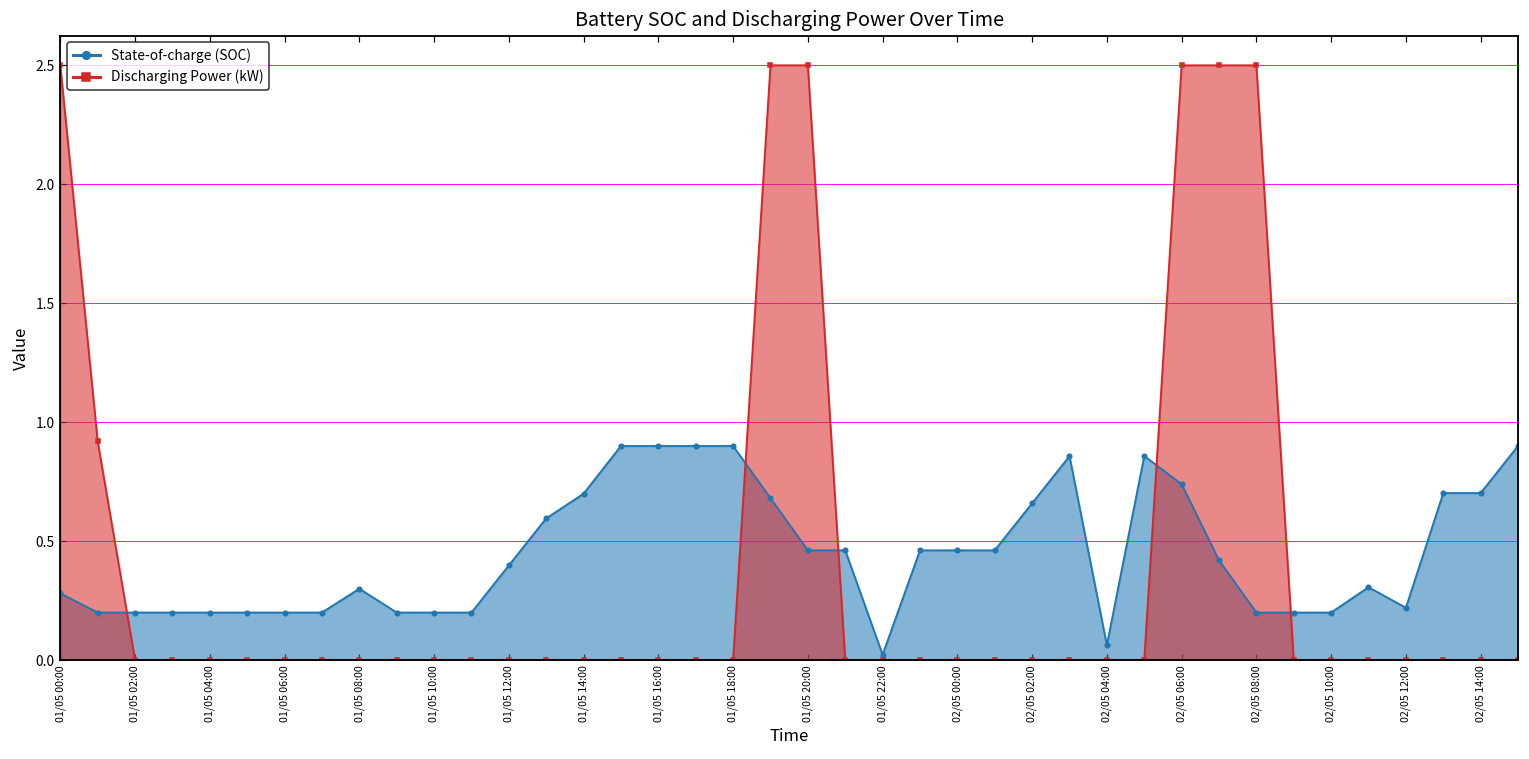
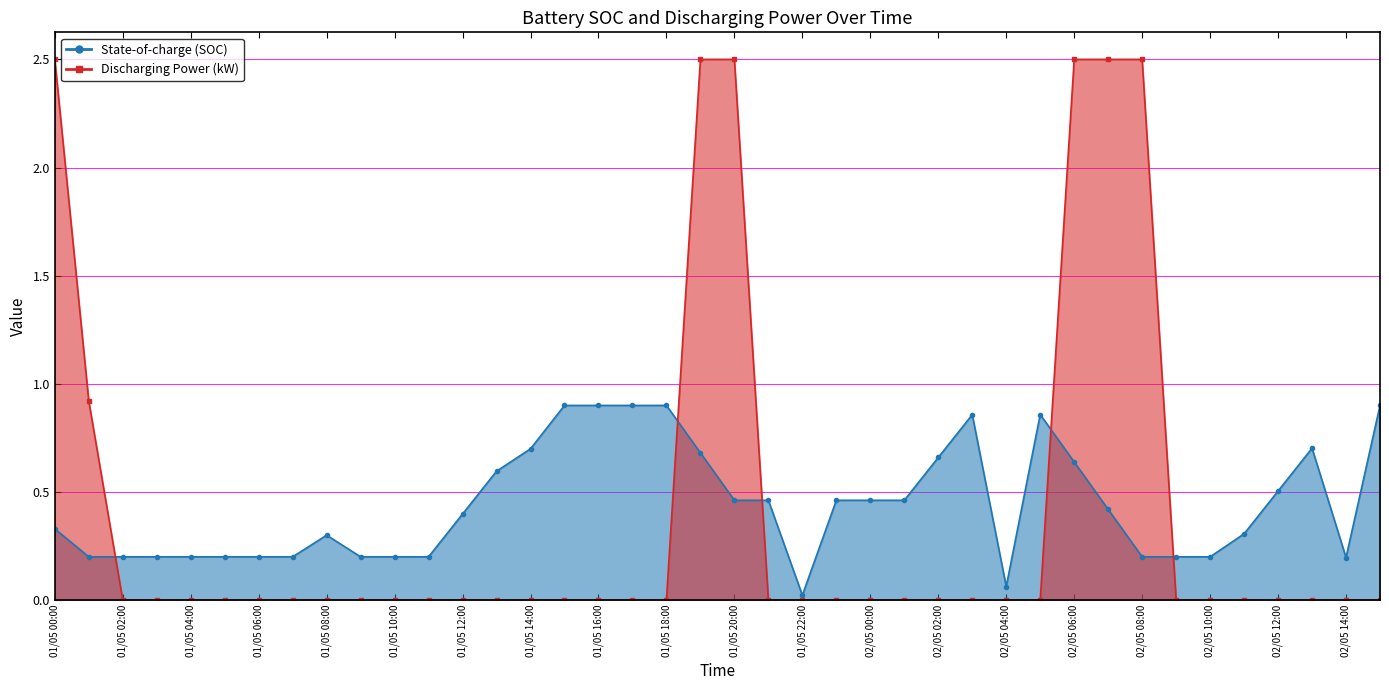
State-of-charge (SOC), 01/05 00:00: 0.28 -> 0.33
State-of-charge (SOC), 02/05 06:00: 0.74 -> 0.64
State-of-charge (SOC), 02/05 12:00: 0.22 -> 0.50
State-of-charge (SOC), 02/05 14:00: 0.70 -> 0.20
